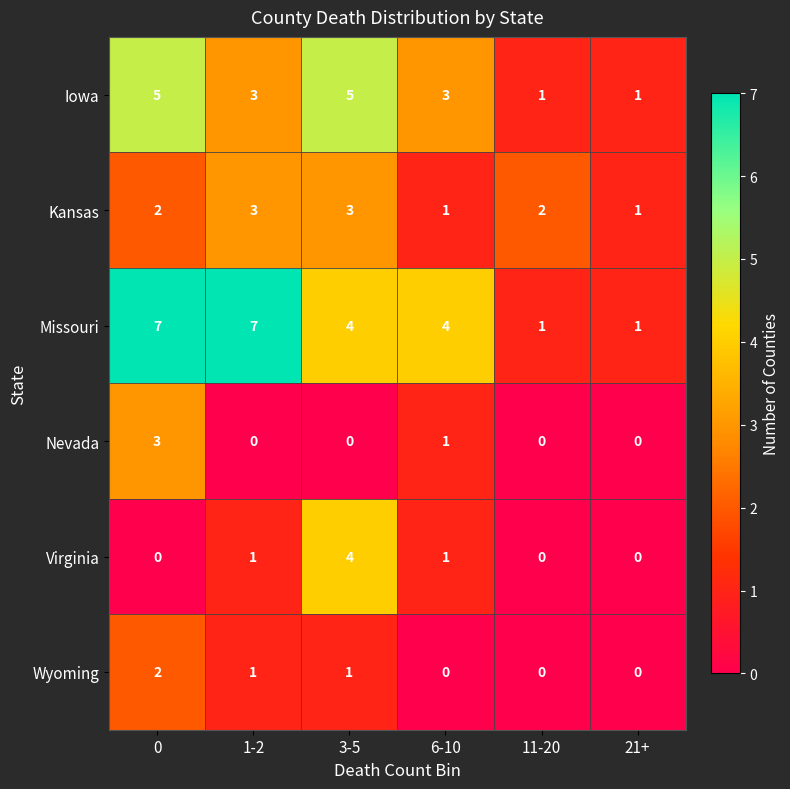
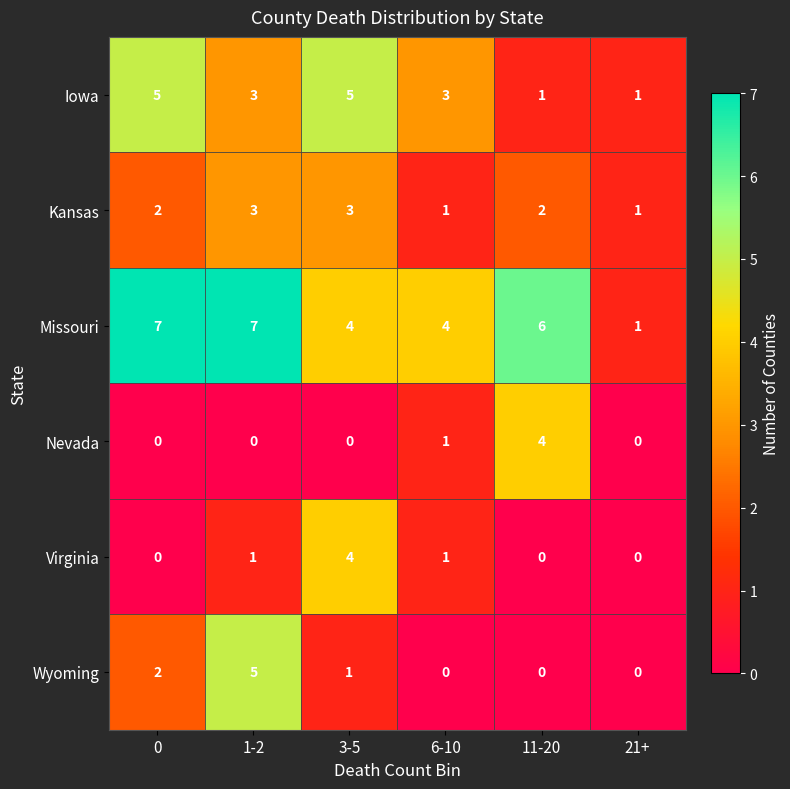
Missouri, 11-20: 1 -> 6
Nevada, 0: 3 -> 0
Nevada, 11-20: 0 -> 4
Wyoming, 1-2: 1 -> 5
